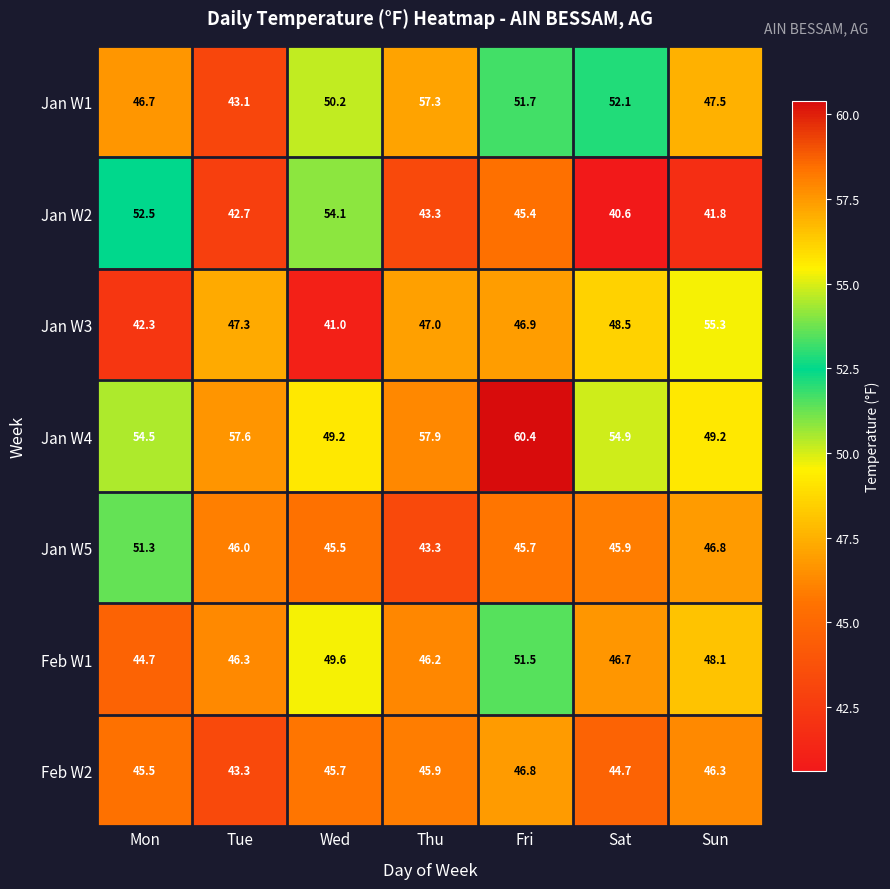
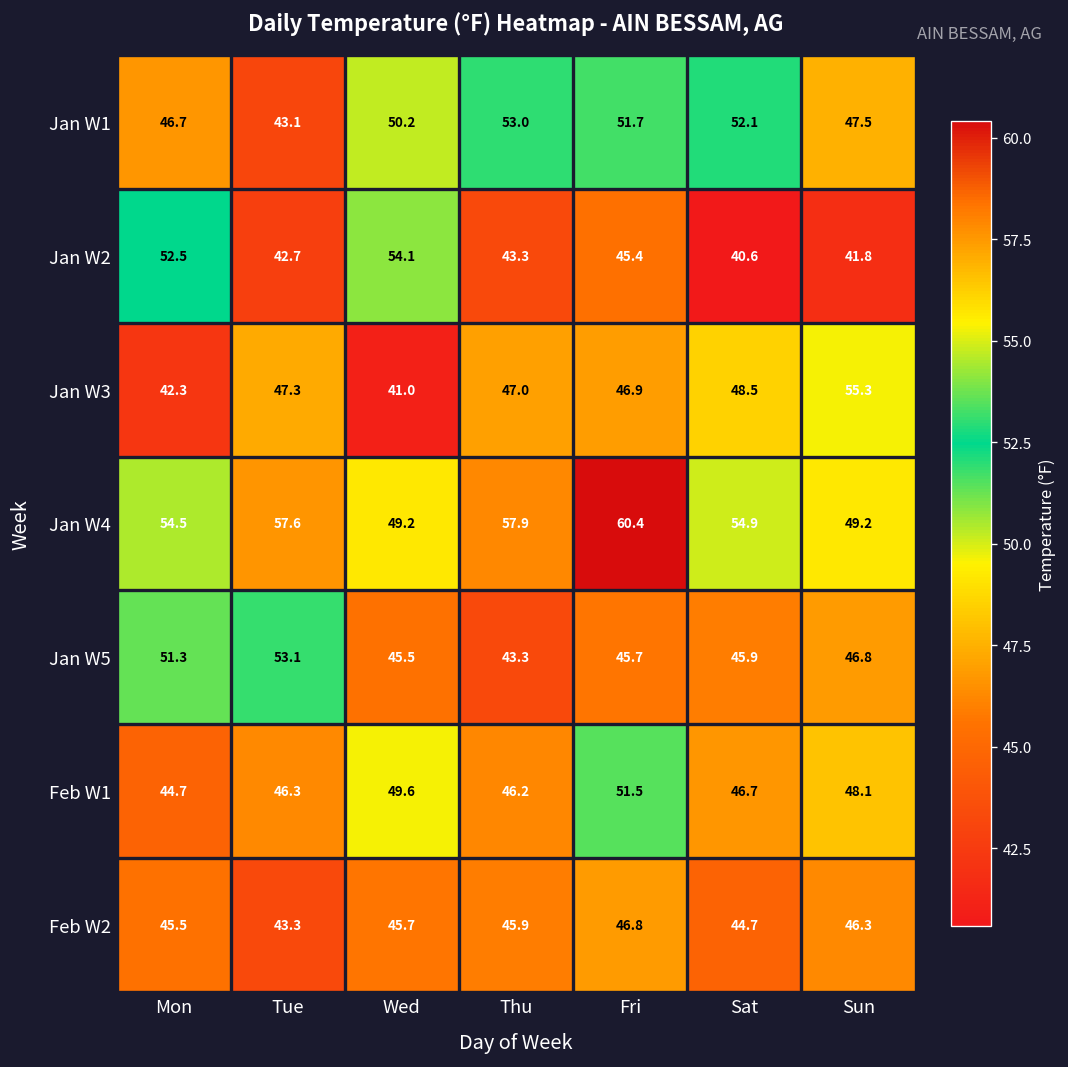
Jan W1, Thu: 57.3 -> 53.0
Jan W5, Tue: 46.0 -> 53.1
